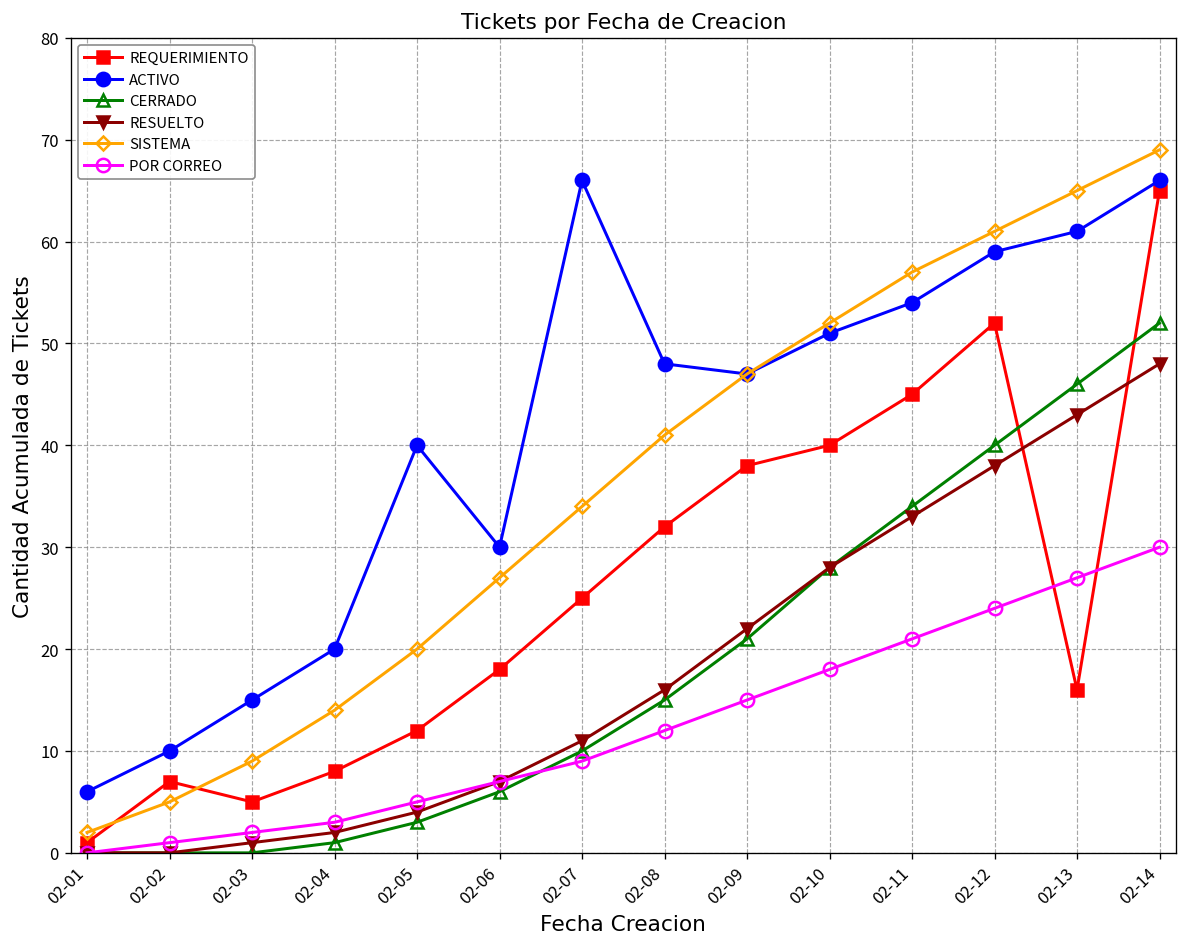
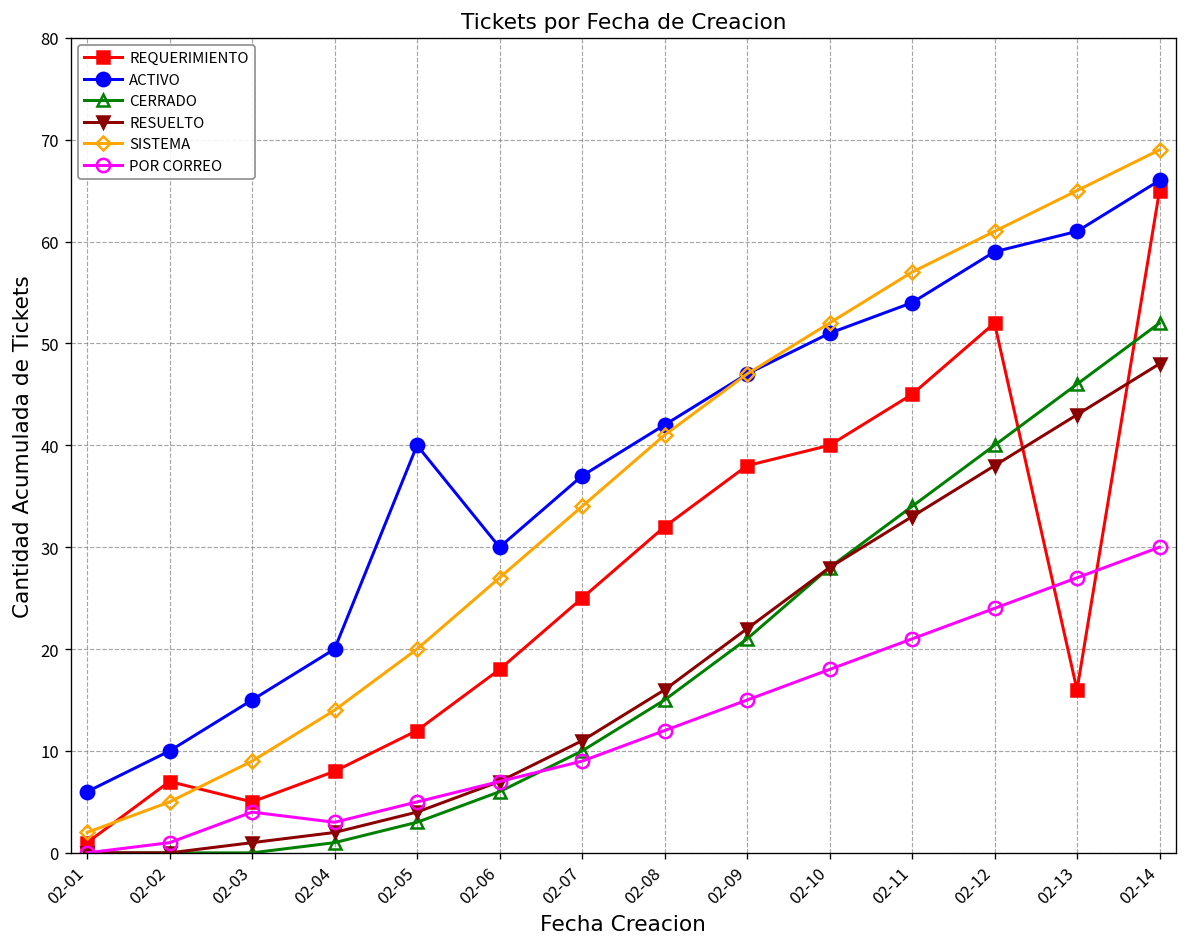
POR CORREO, 02-03: 2 -> 4
ACTIVO, 02-07: 66 -> 37
ACTIVO, 02-08: 48 -> 42
